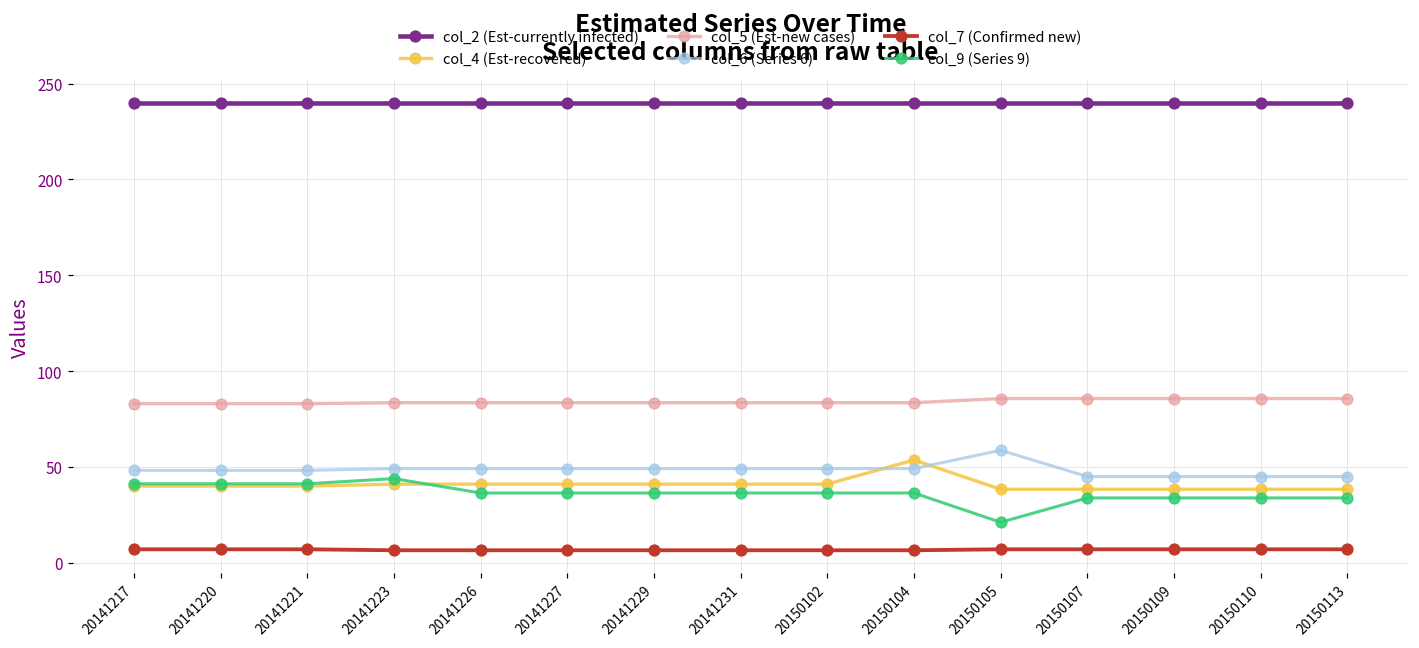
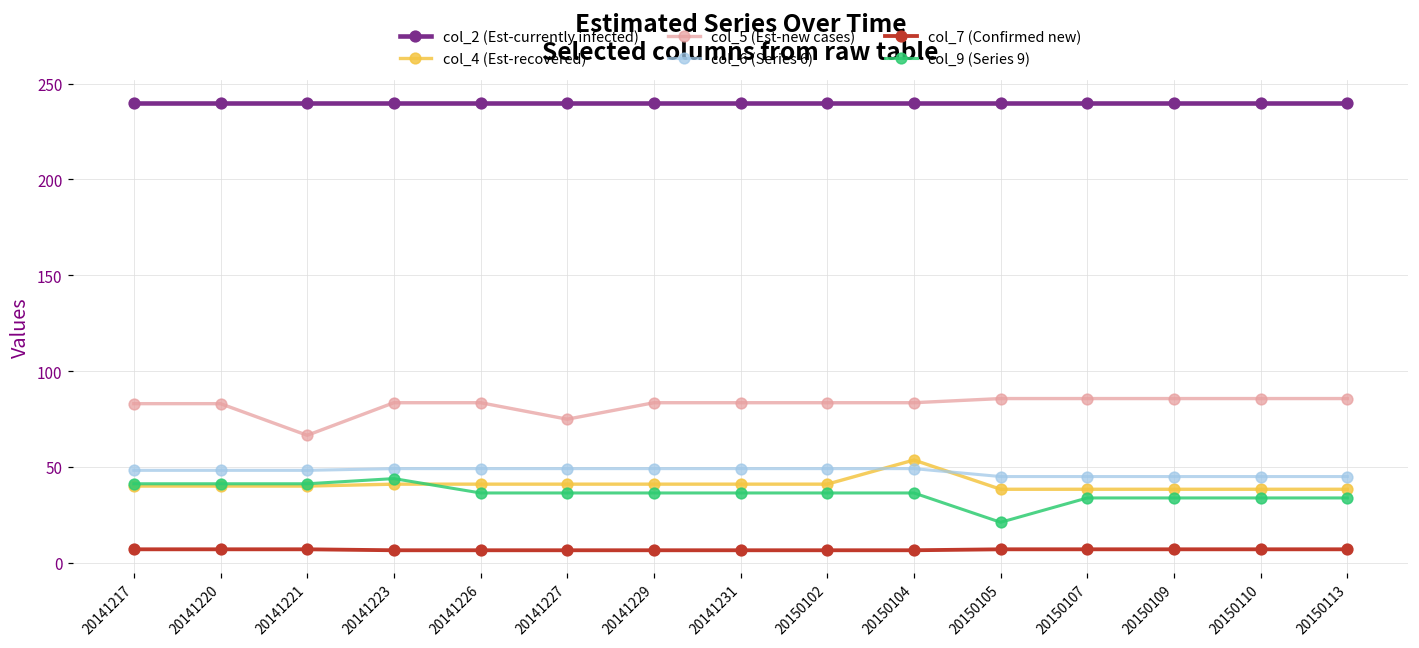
col_5 (Est-new cases), 20141221: 83 -> 67
col_5 (Est-new cases), 20141227: 84 -> 75
col_6 (Series 6), 20150105: 59 -> 45
